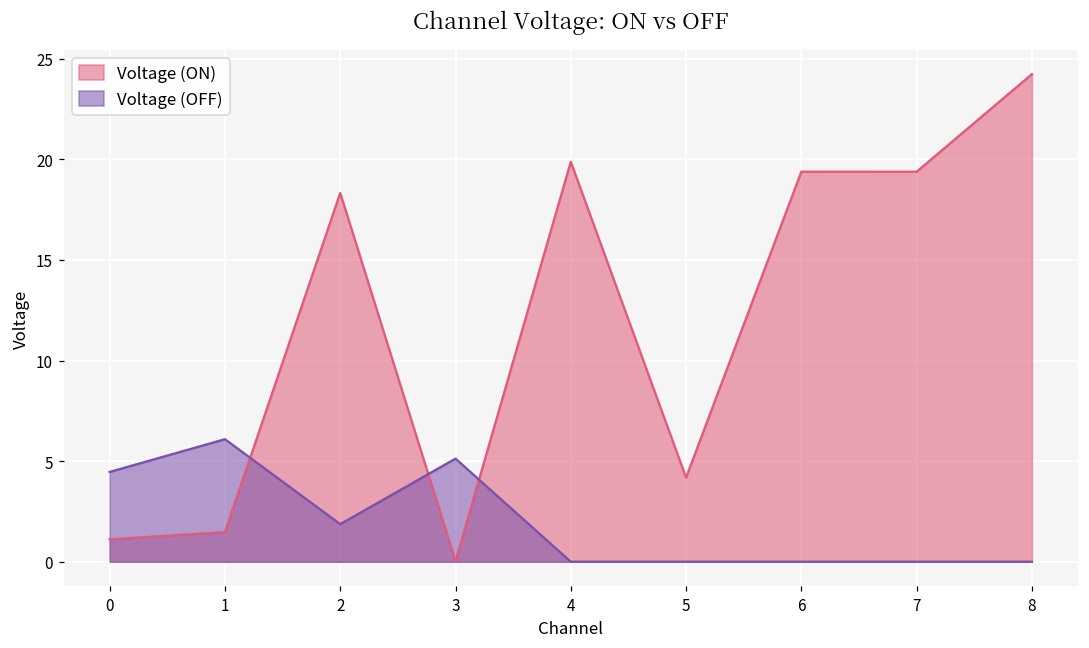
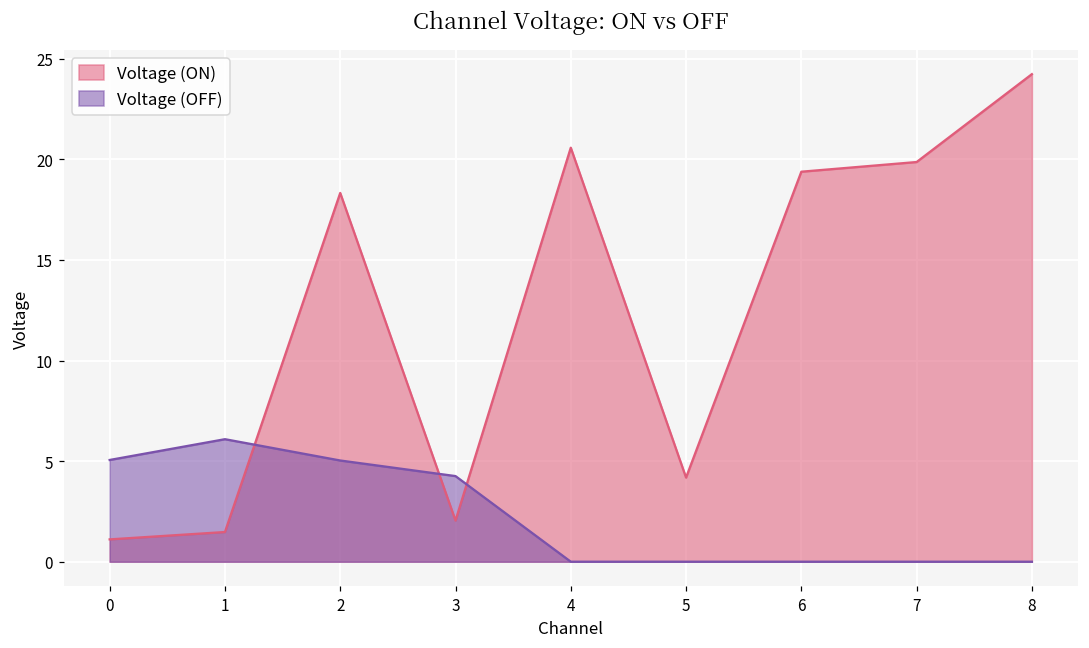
Voltage (OFF), 0: 4.5 -> 5.1
Voltage (OFF), 2: 1.9 -> 5.0
Voltage (ON), 3: 0.0 -> 2.0
Voltage (OFF), 3: 5.1 -> 4.3
Voltage (ON), 4: 19.9 -> 20.6
Voltage (ON), 7: 19.4 -> 19.9
